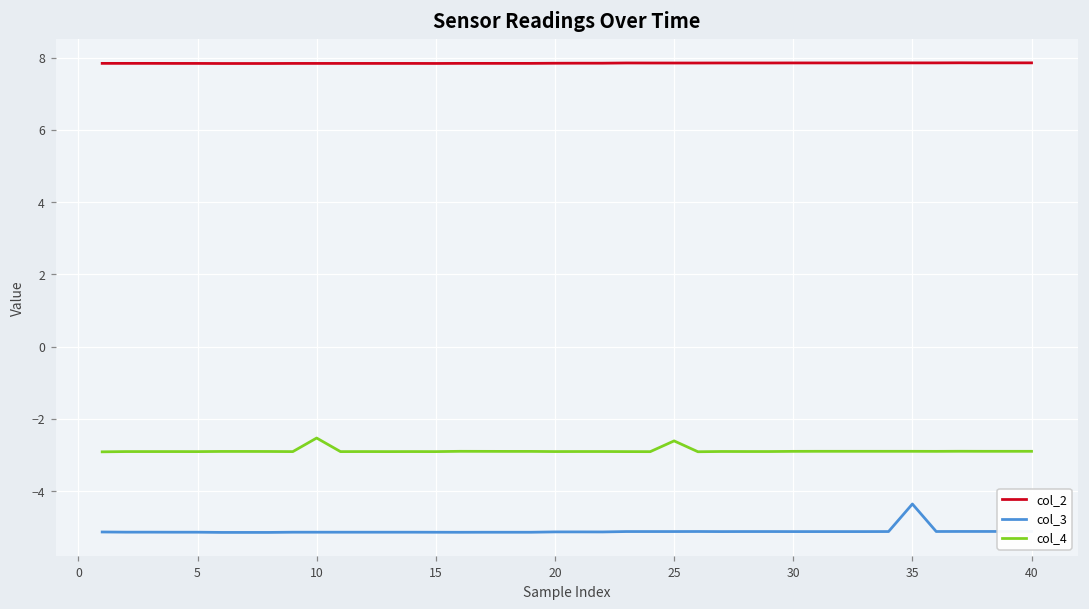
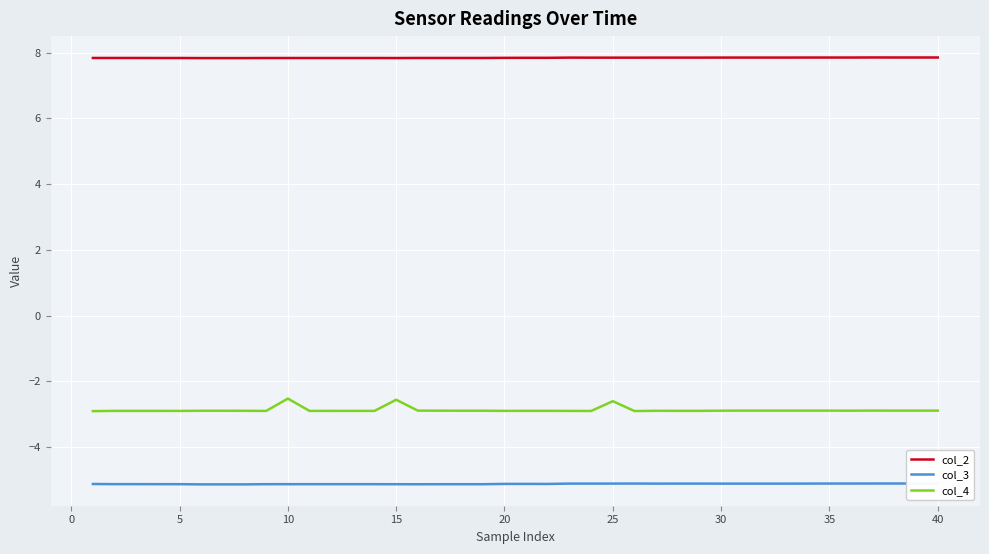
col_4, 15: -2.9 -> -2.6
col_3, 35: -4.4 -> -5.1
